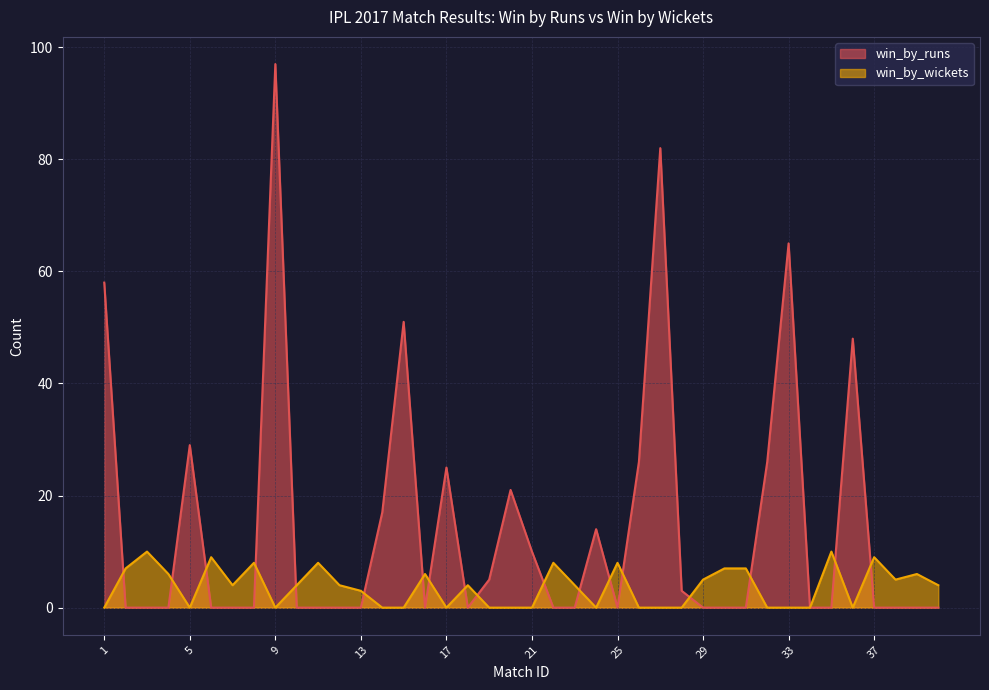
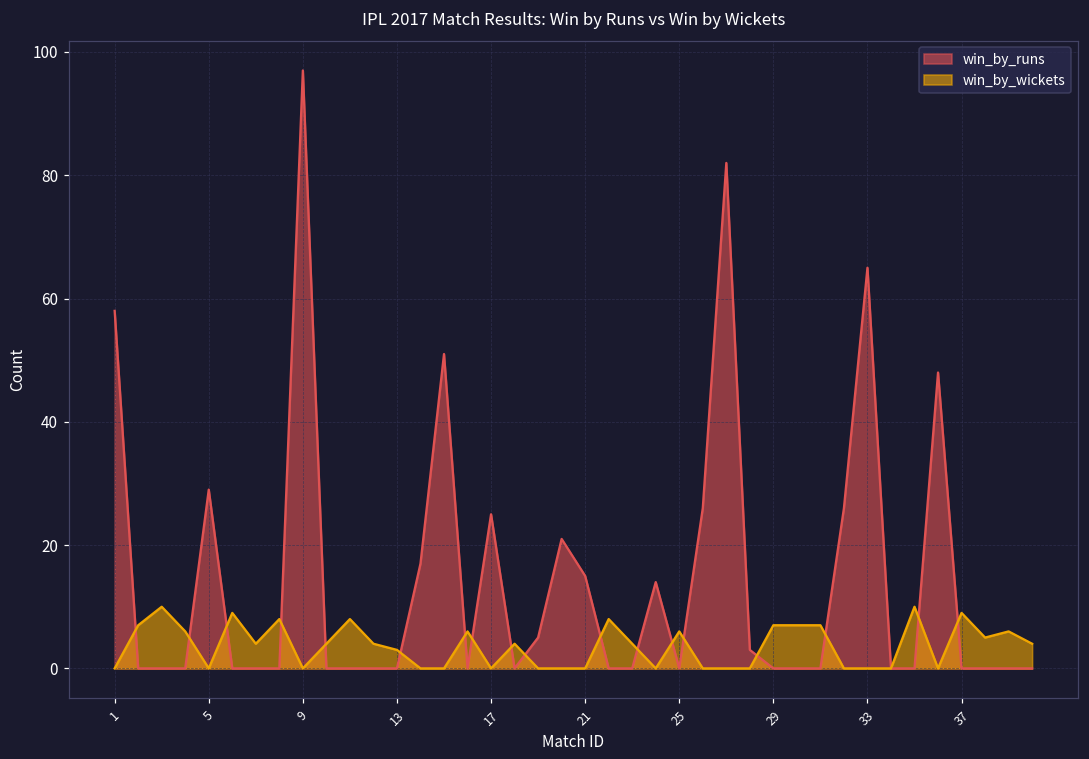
win_by_runs, 21: 10 -> 15
win_by_wickets, 25: 8 -> 6
win_by_wickets, 29: 5 -> 7
